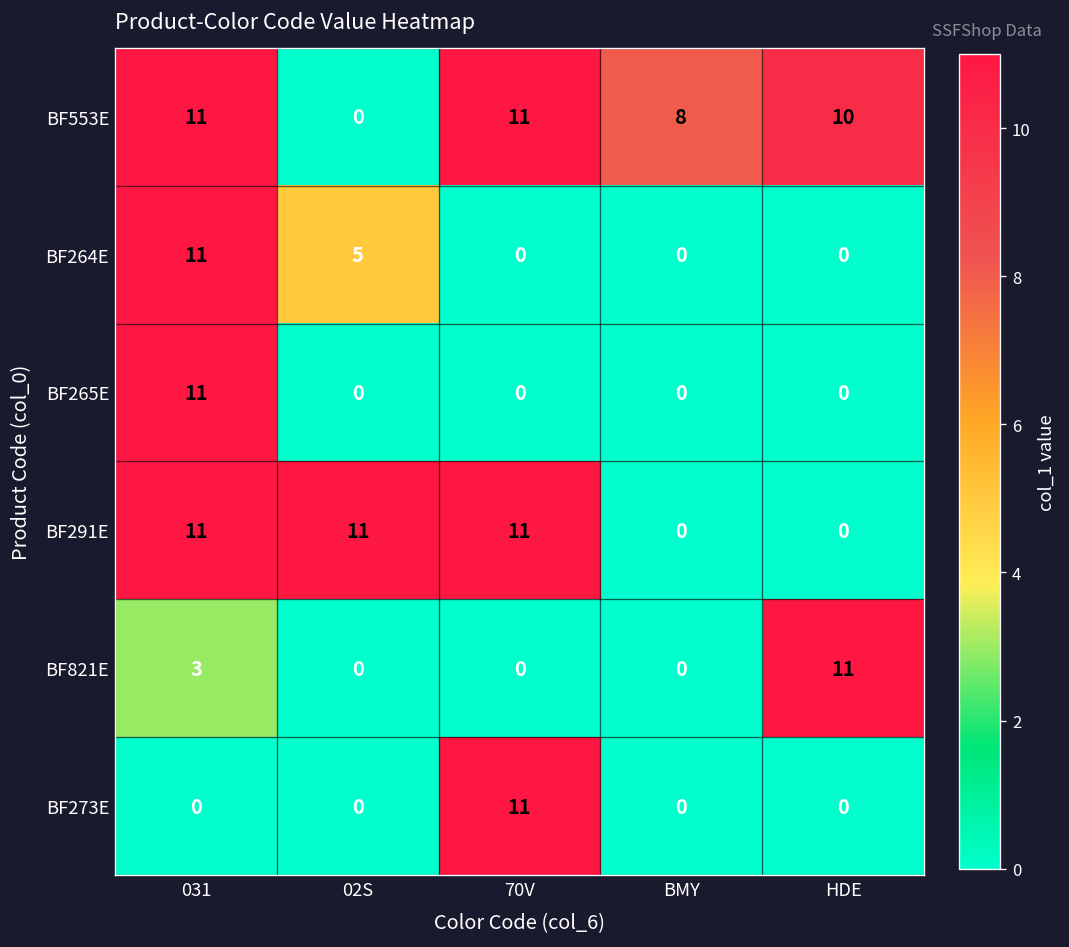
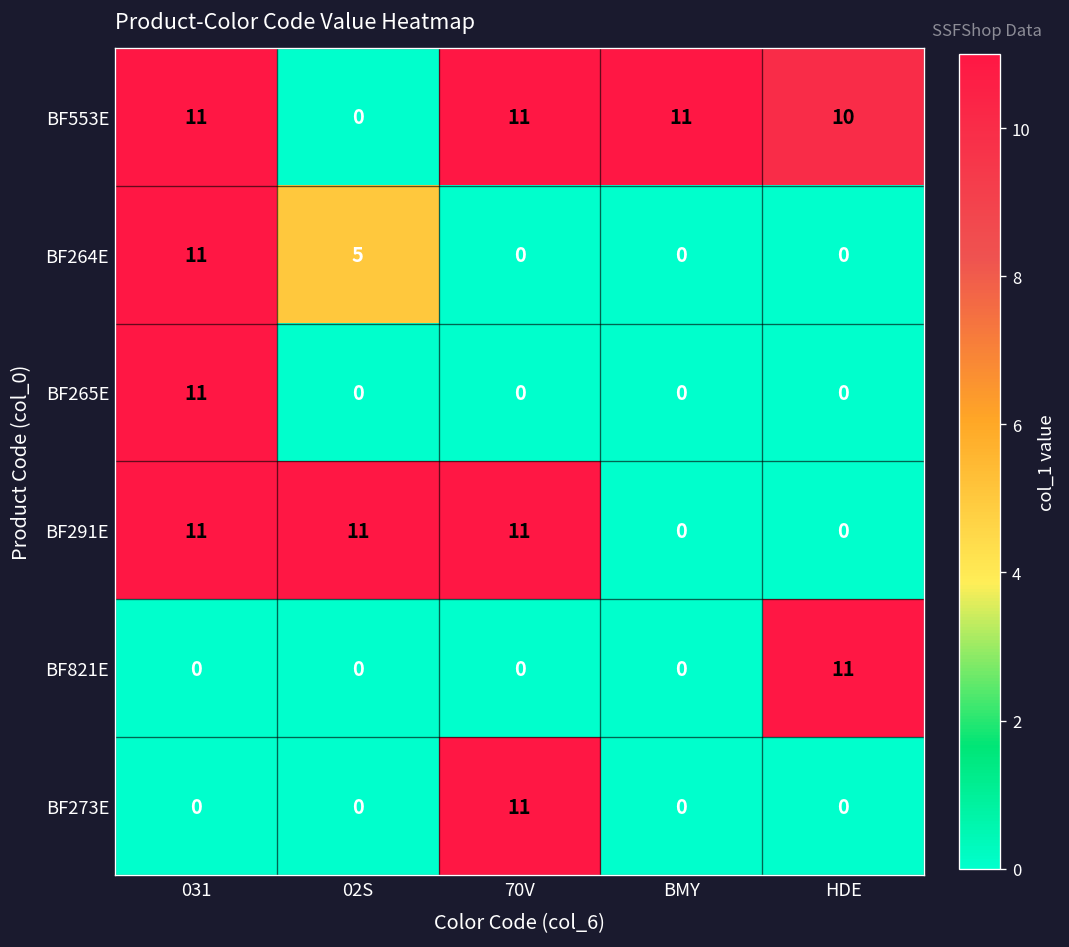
BF553E, BMY: 8 -> 11
BF821E, 031: 3 -> 0
